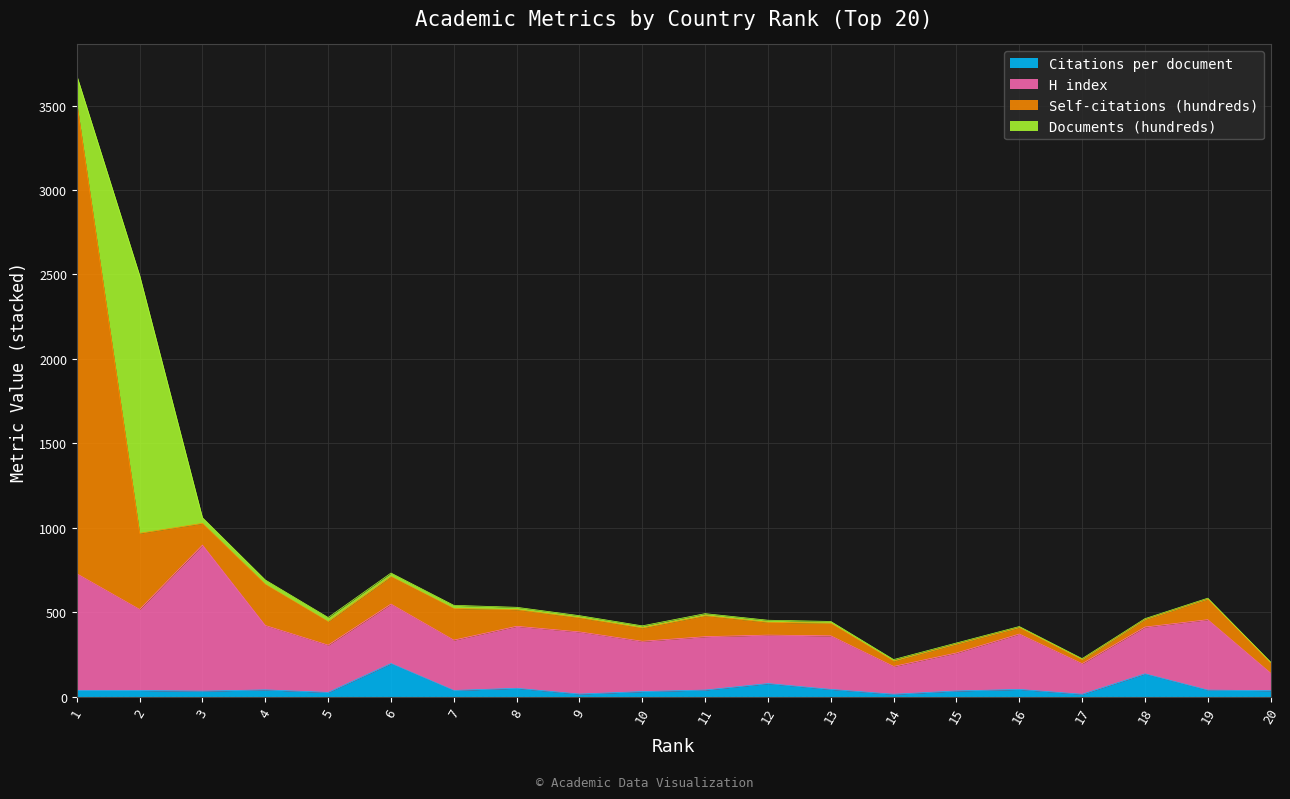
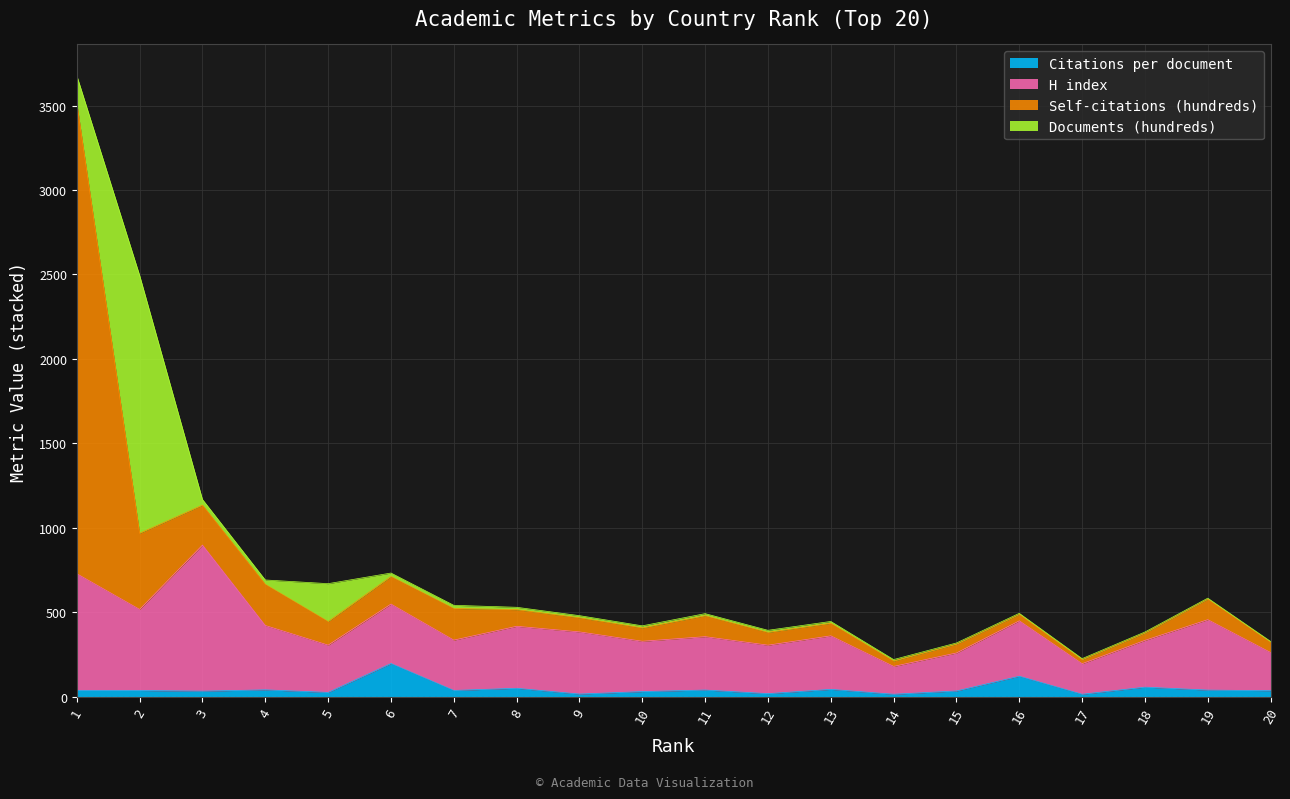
Self-citations (hundreds), 3: 130 -> 240
Documents (hundreds), 5: 20 -> 220
Citations per document, 12: 80 -> 20
Citations per document, 16: 40 -> 120
Citations per document, 18: 140 -> 60
H index, 20: 100 -> 230
